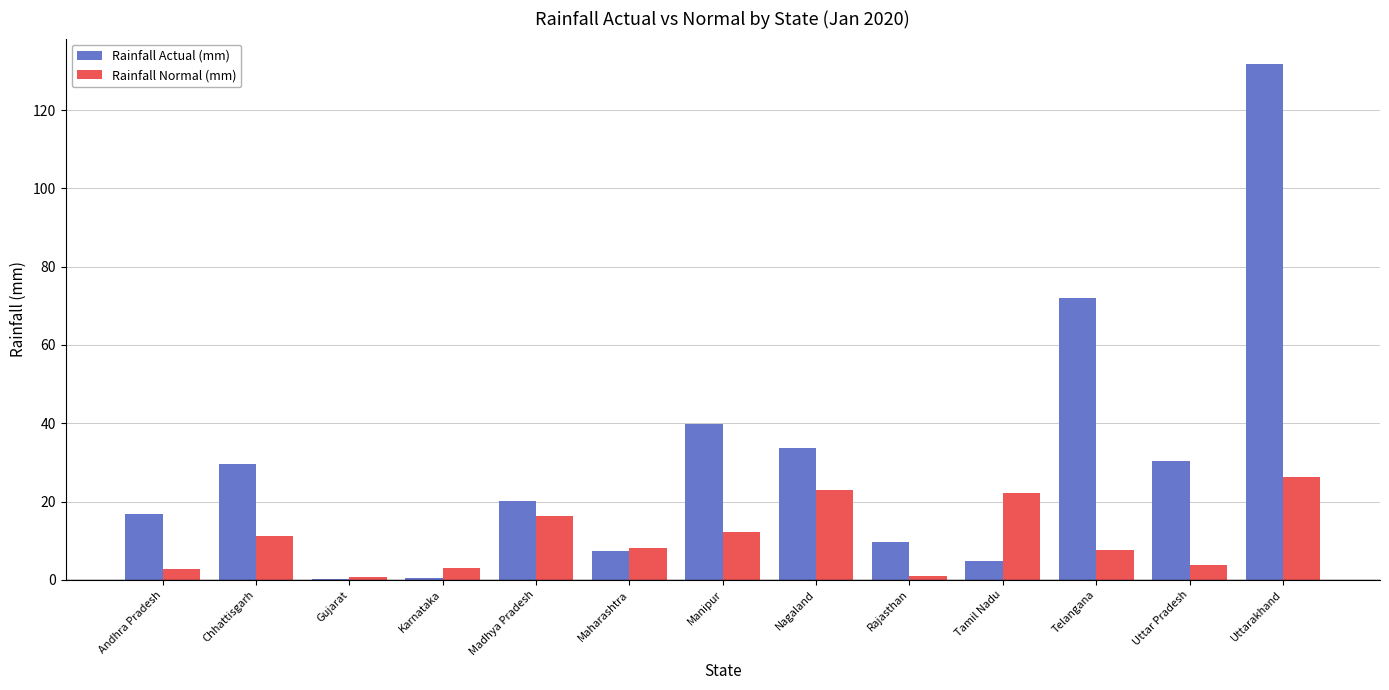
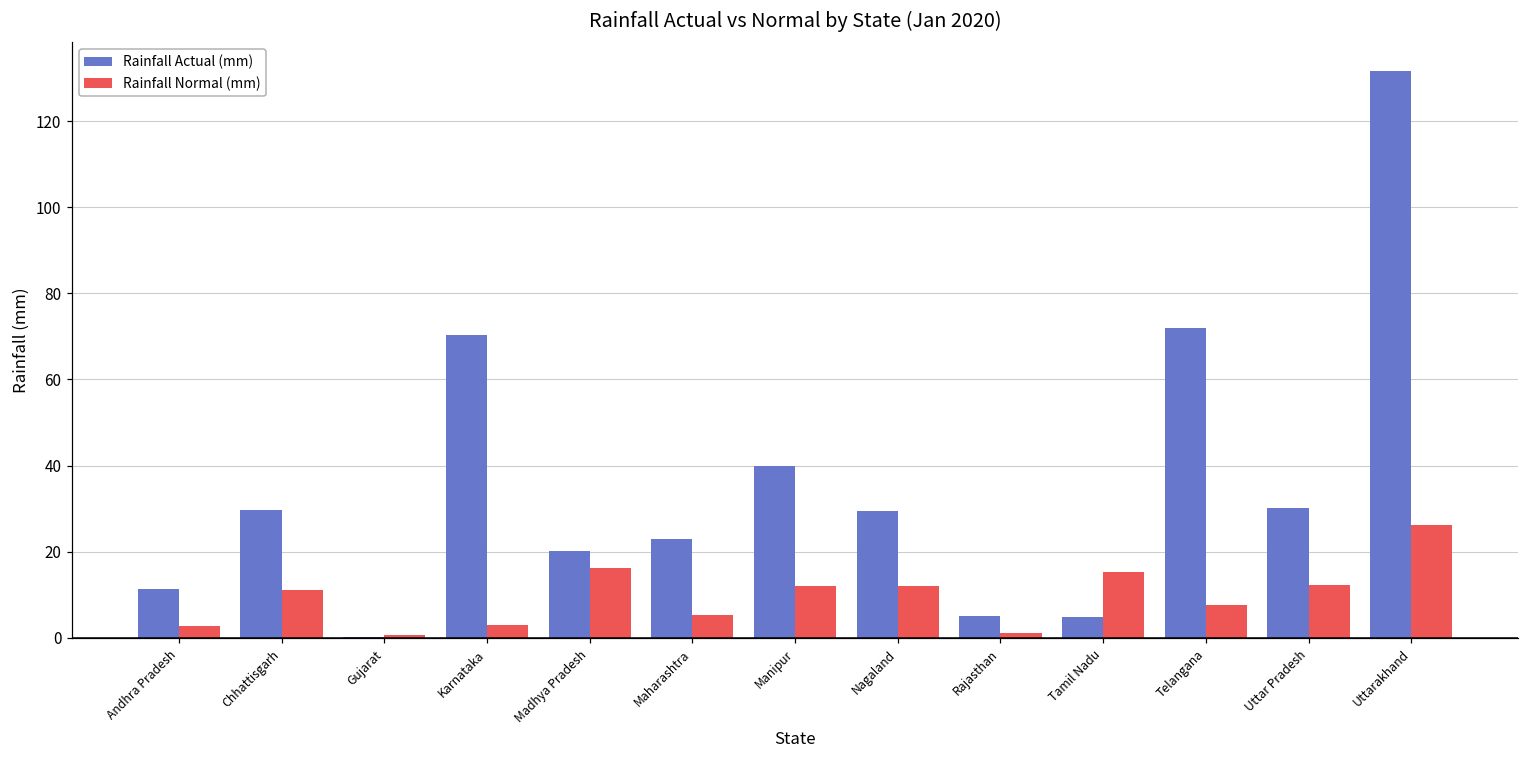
Rainfall Actual (mm), Andhra Pradesh: 17 -> 11
Rainfall Actual (mm), Karnataka: 0 -> 70
Rainfall Actual (mm), Maharashtra: 7 -> 23
Rainfall Normal (mm), Maharashtra: 8 -> 5
Rainfall Actual (mm), Nagaland: 34 -> 30
Rainfall Normal (mm), Nagaland: 23 -> 12
Rainfall Actual (mm), Rajasthan: 10 -> 5
Rainfall Normal (mm), Tamil Nadu: 22 -> 15
Rainfall Normal (mm), Uttar Pradesh: 4 -> 12
